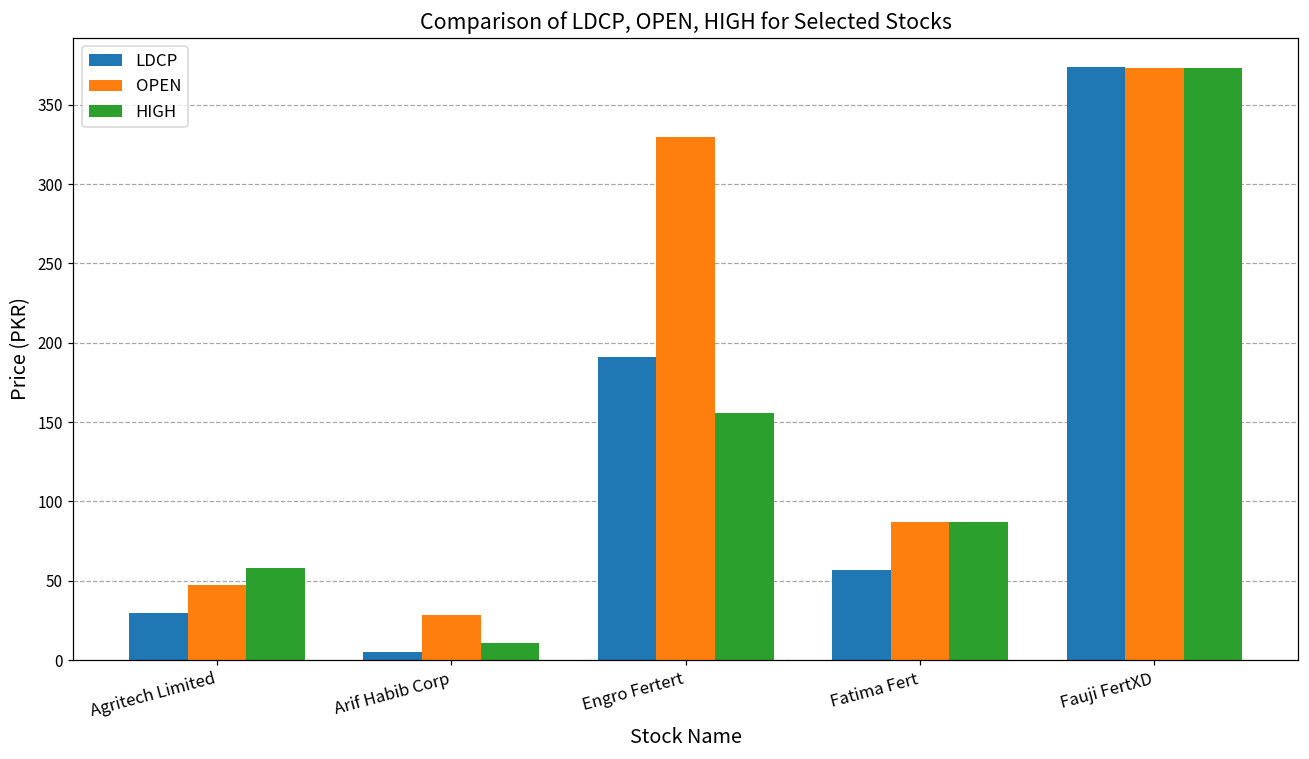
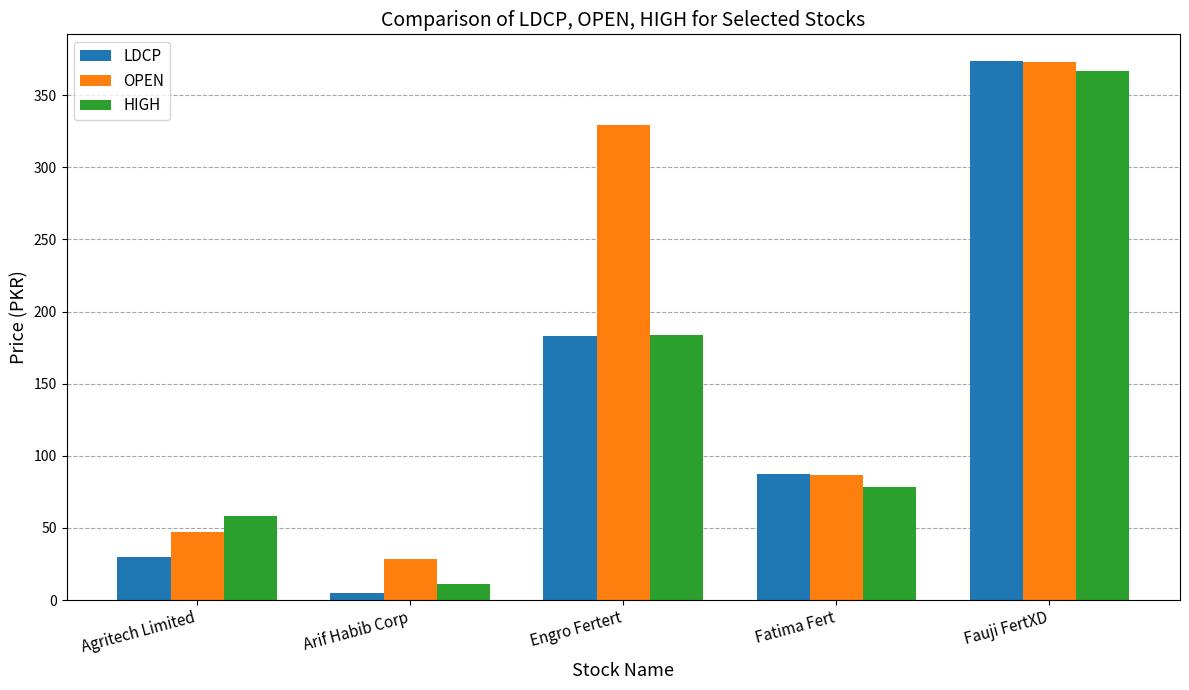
LDCP, Engro Fertert: 191 -> 183
HIGH, Engro Fertert: 155 -> 184
LDCP, Fatima Fert: 57 -> 87
HIGH, Fatima Fert: 87 -> 78
HIGH, Fauji FertXD: 373 -> 367
